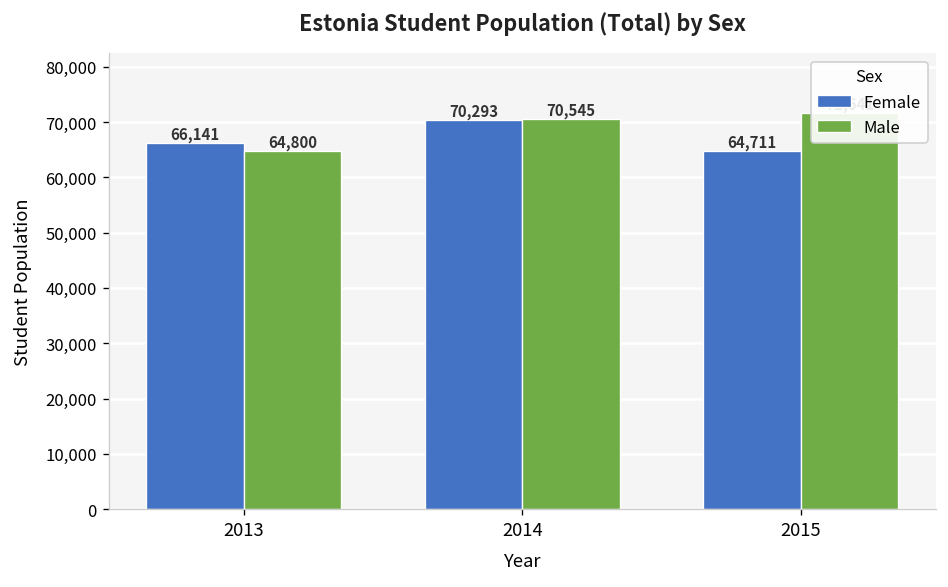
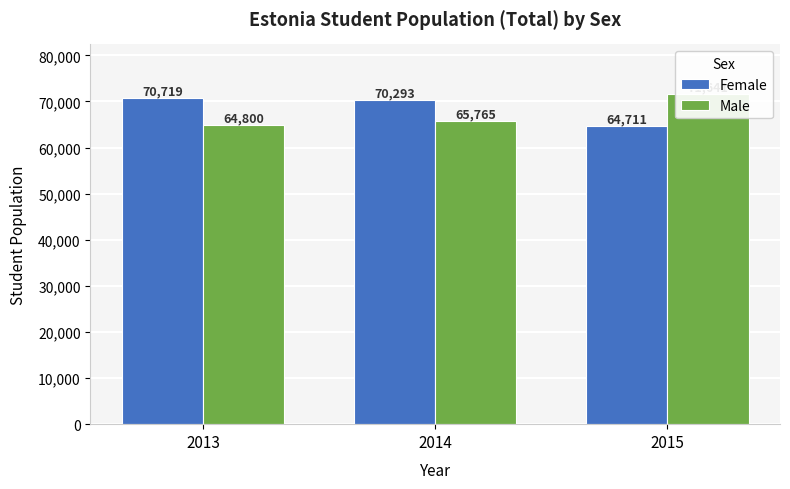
Female, 2013: 66,141 -> 70,719
Male, 2014: 70,545 -> 65,765
